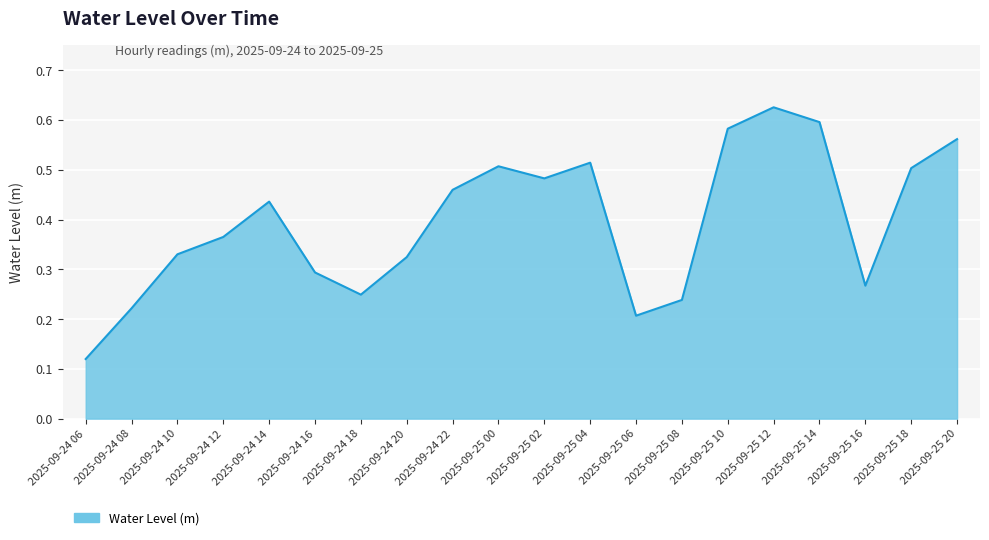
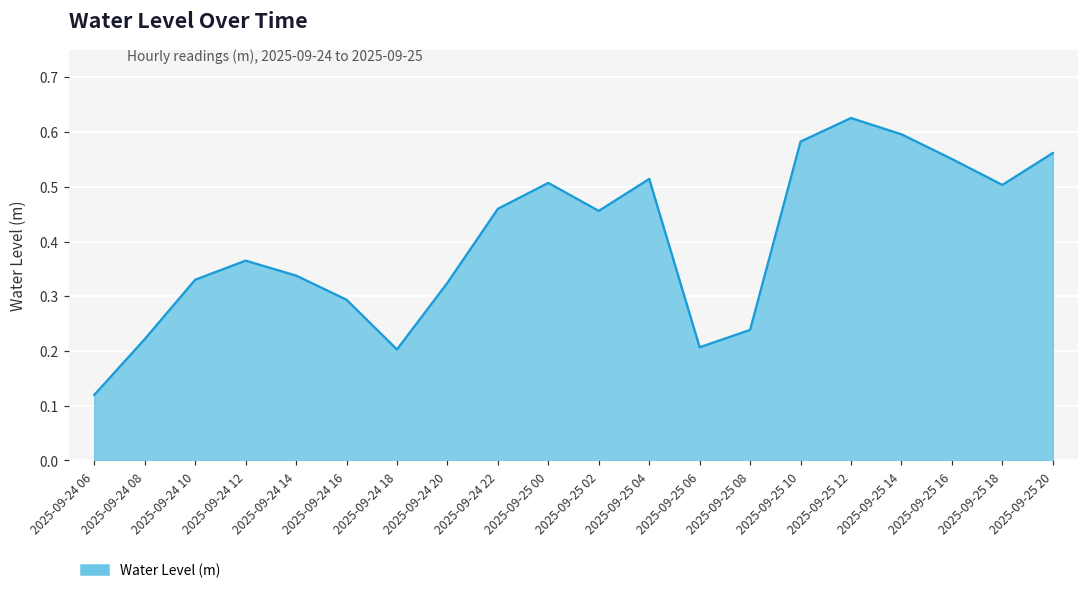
2025-09-24 14: 0.44 -> 0.34
2025-09-24 18: 0.25 -> 0.20
2025-09-25 02: 0.48 -> 0.46
2025-09-25 16: 0.27 -> 0.55
